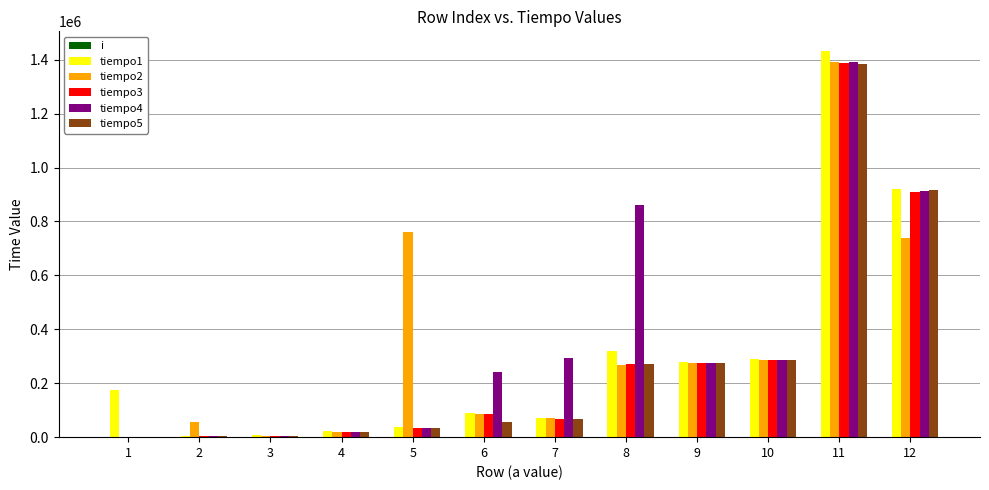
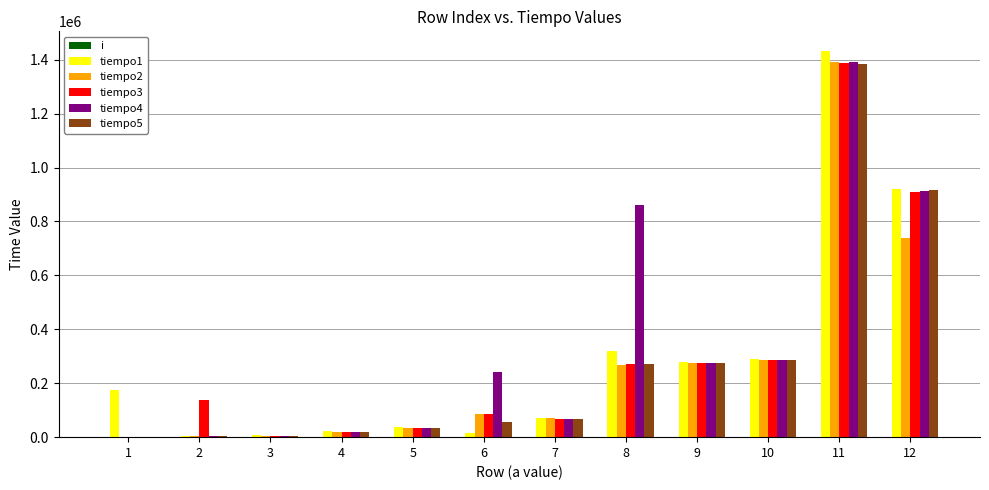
tiempo2, 2: 60000 -> 0
tiempo3, 2: 0 -> 140000
tiempo2, 5: 760000 -> 30000
tiempo1, 6: 90000 -> 20000
tiempo4, 7: 290000 -> 70000
